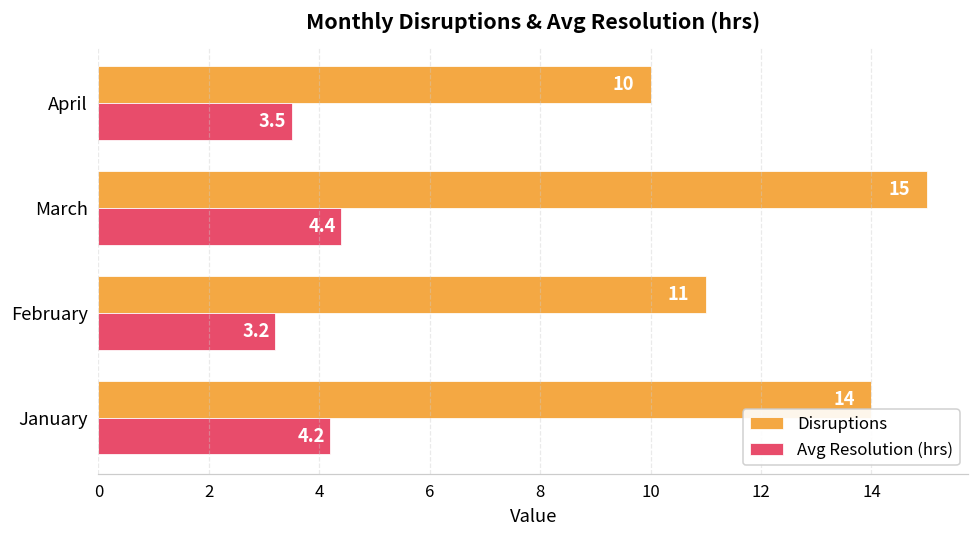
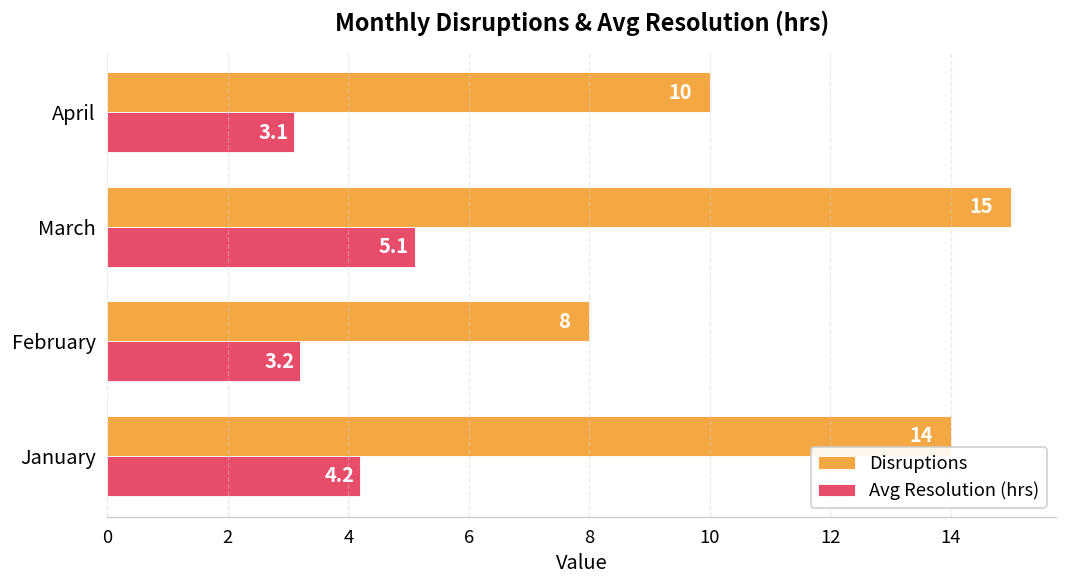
Avg Resolution (hrs), April: 3.5 -> 3.1
Avg Resolution (hrs), March: 4.4 -> 5.1
Disruptions, February: 11 -> 8
